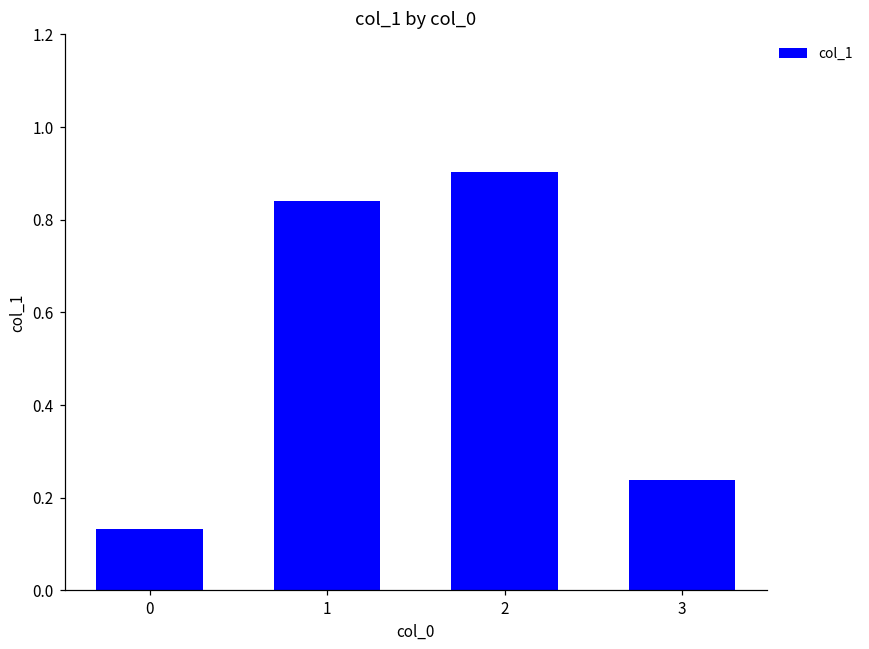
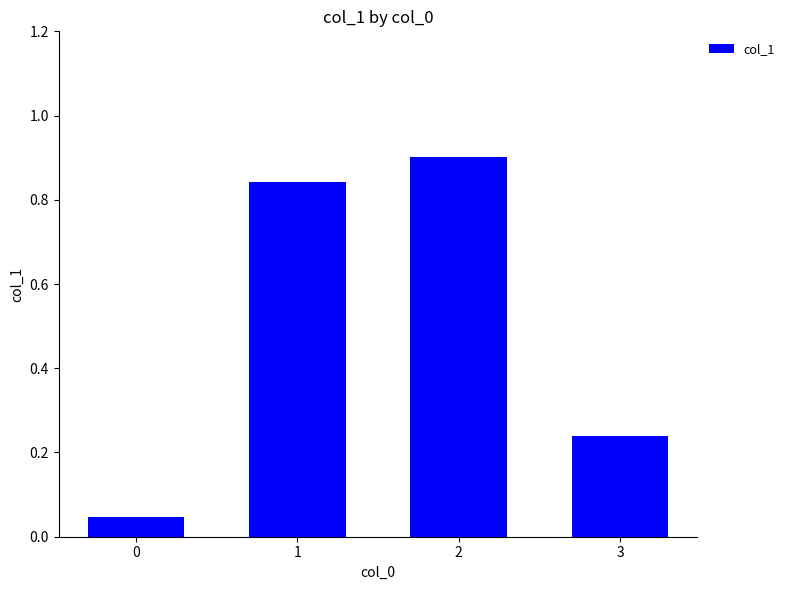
0: 0.13 -> 0.05
